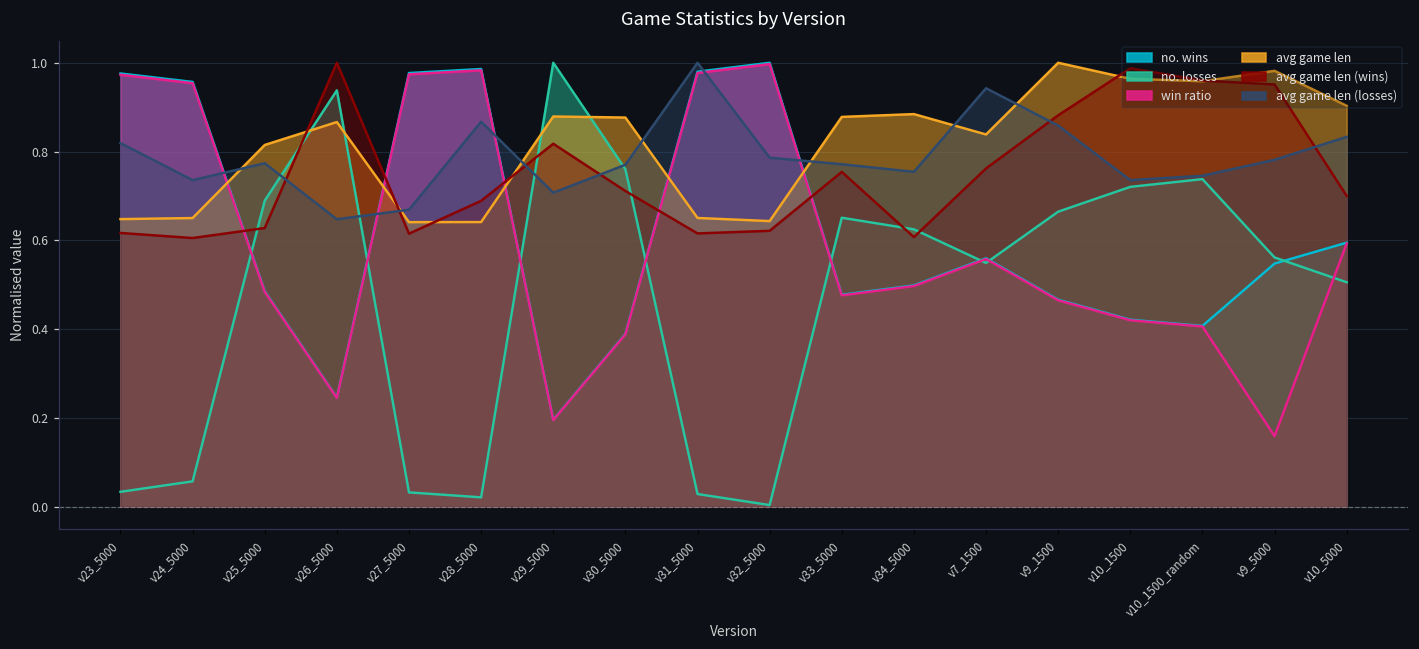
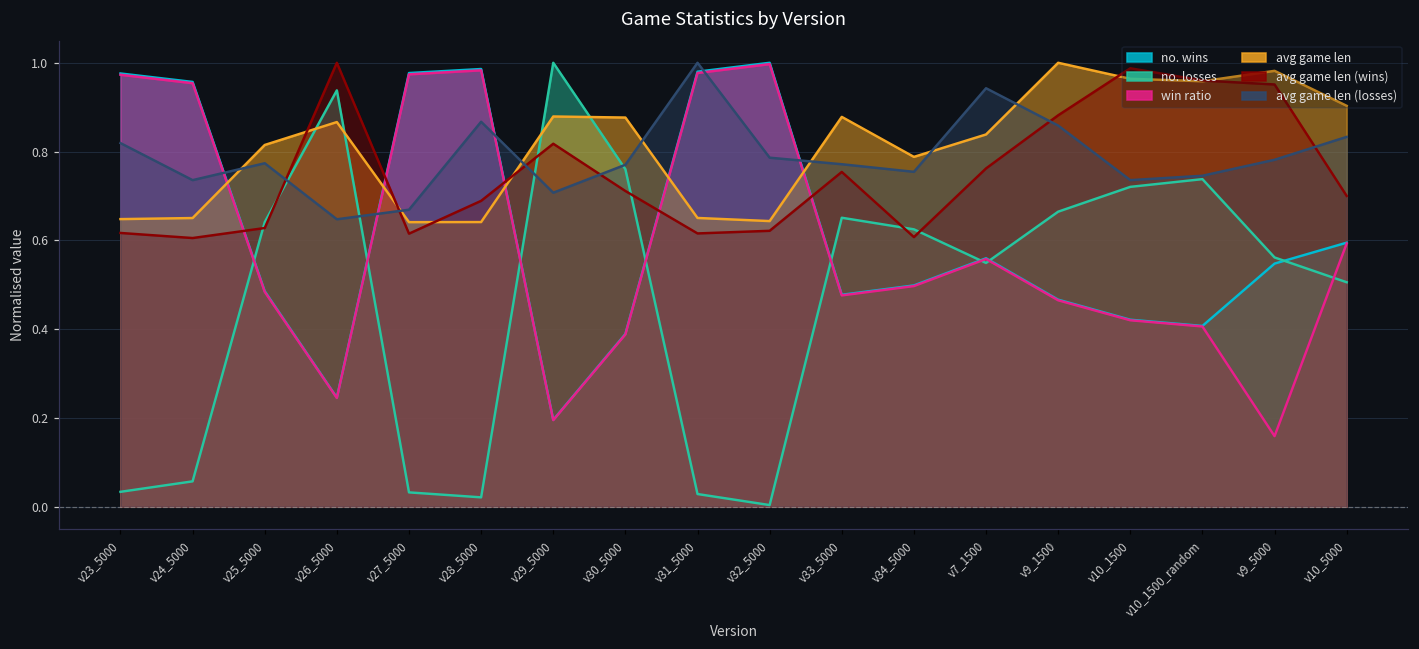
no. losses, v25_5000: 0.69 -> 0.64
avg game len, v34_5000: 0.88 -> 0.79
